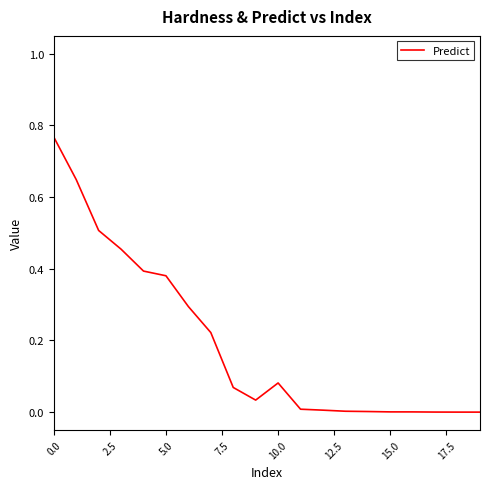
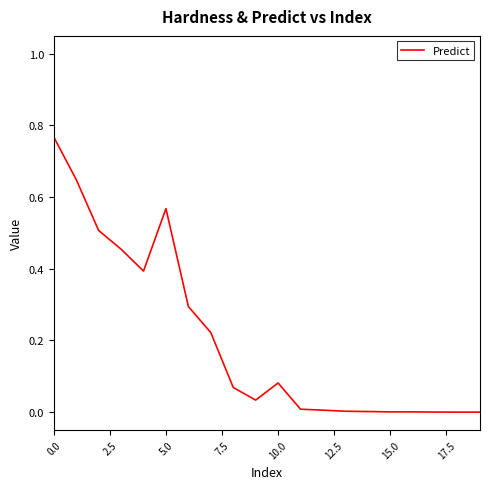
5.0: 0.38 -> 0.57
